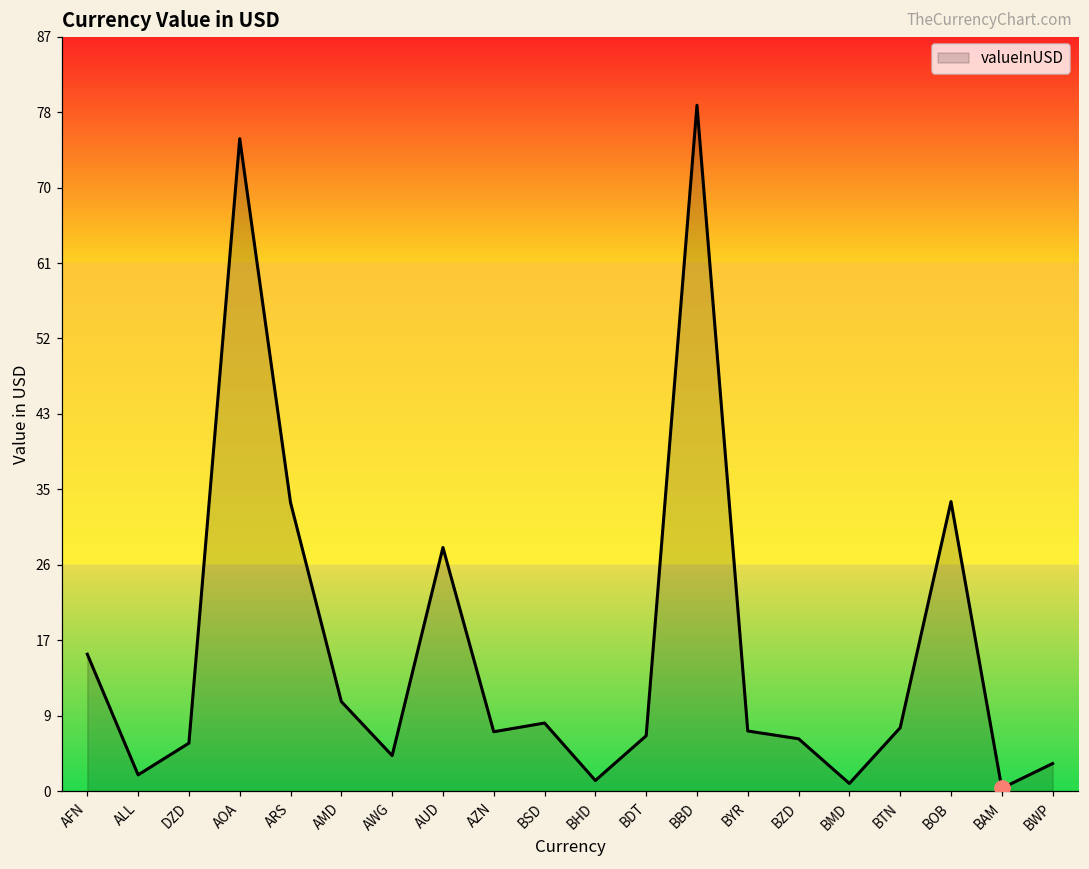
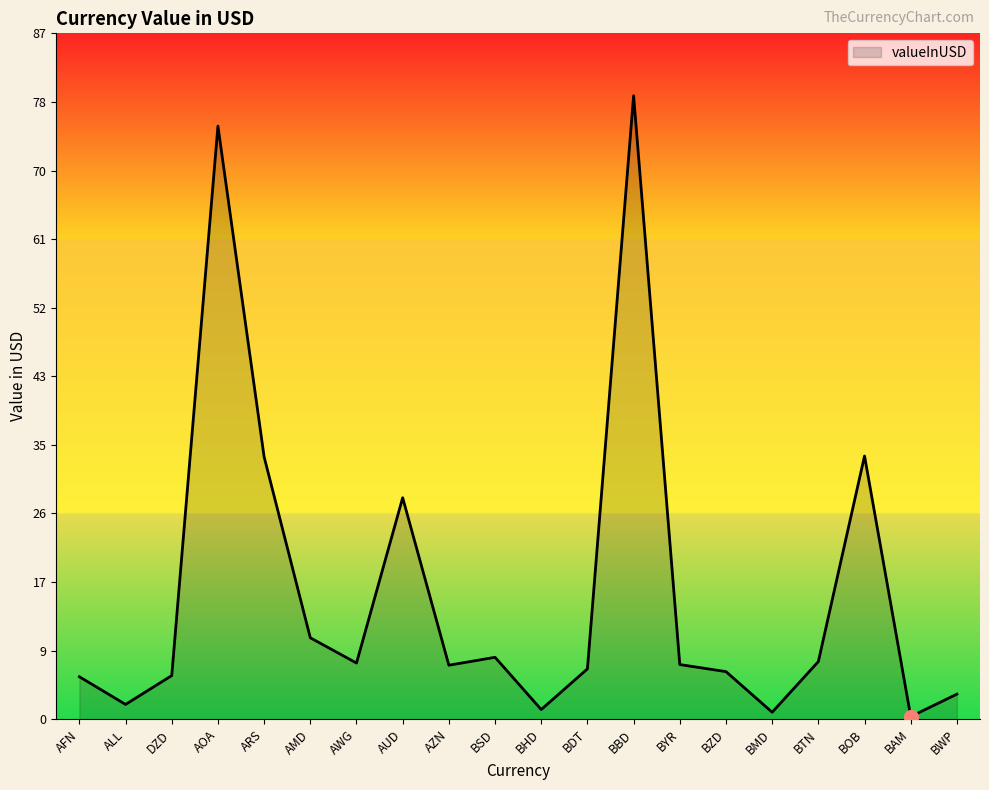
valueInUSD, AFN: 16 -> 5
valueInUSD, AWG: 4 -> 7
